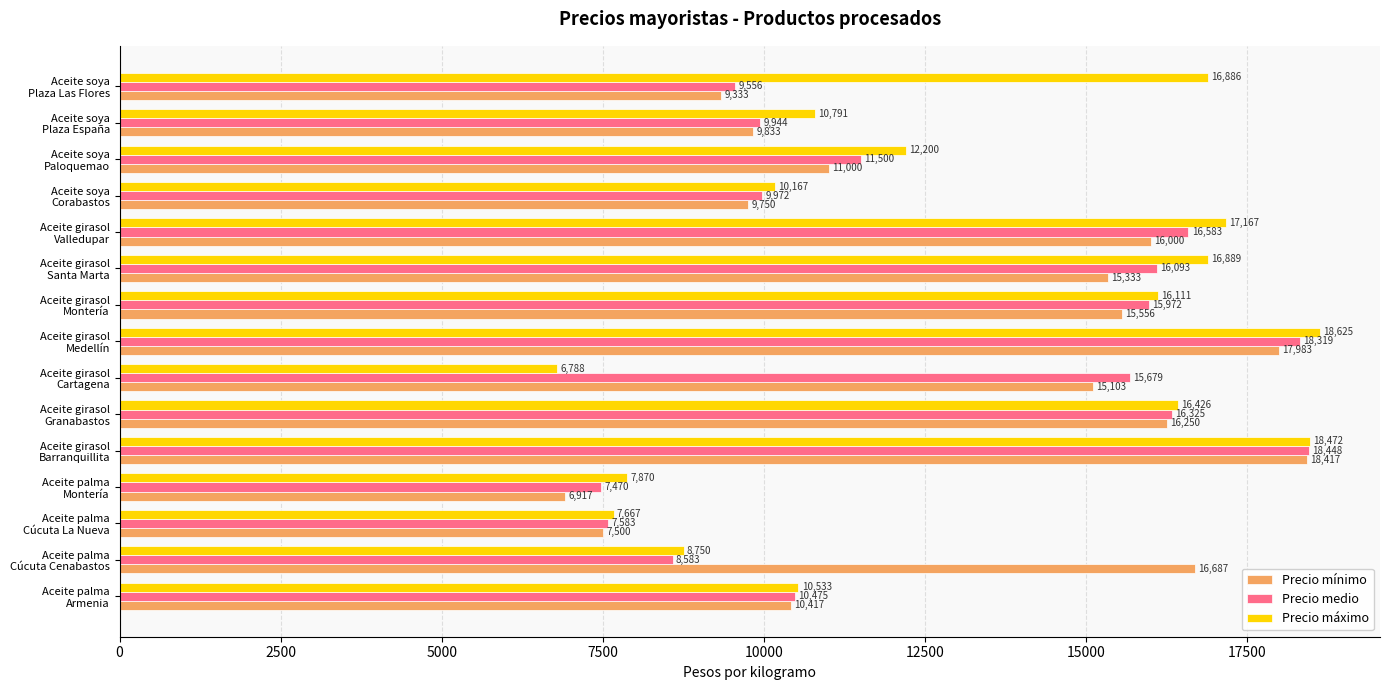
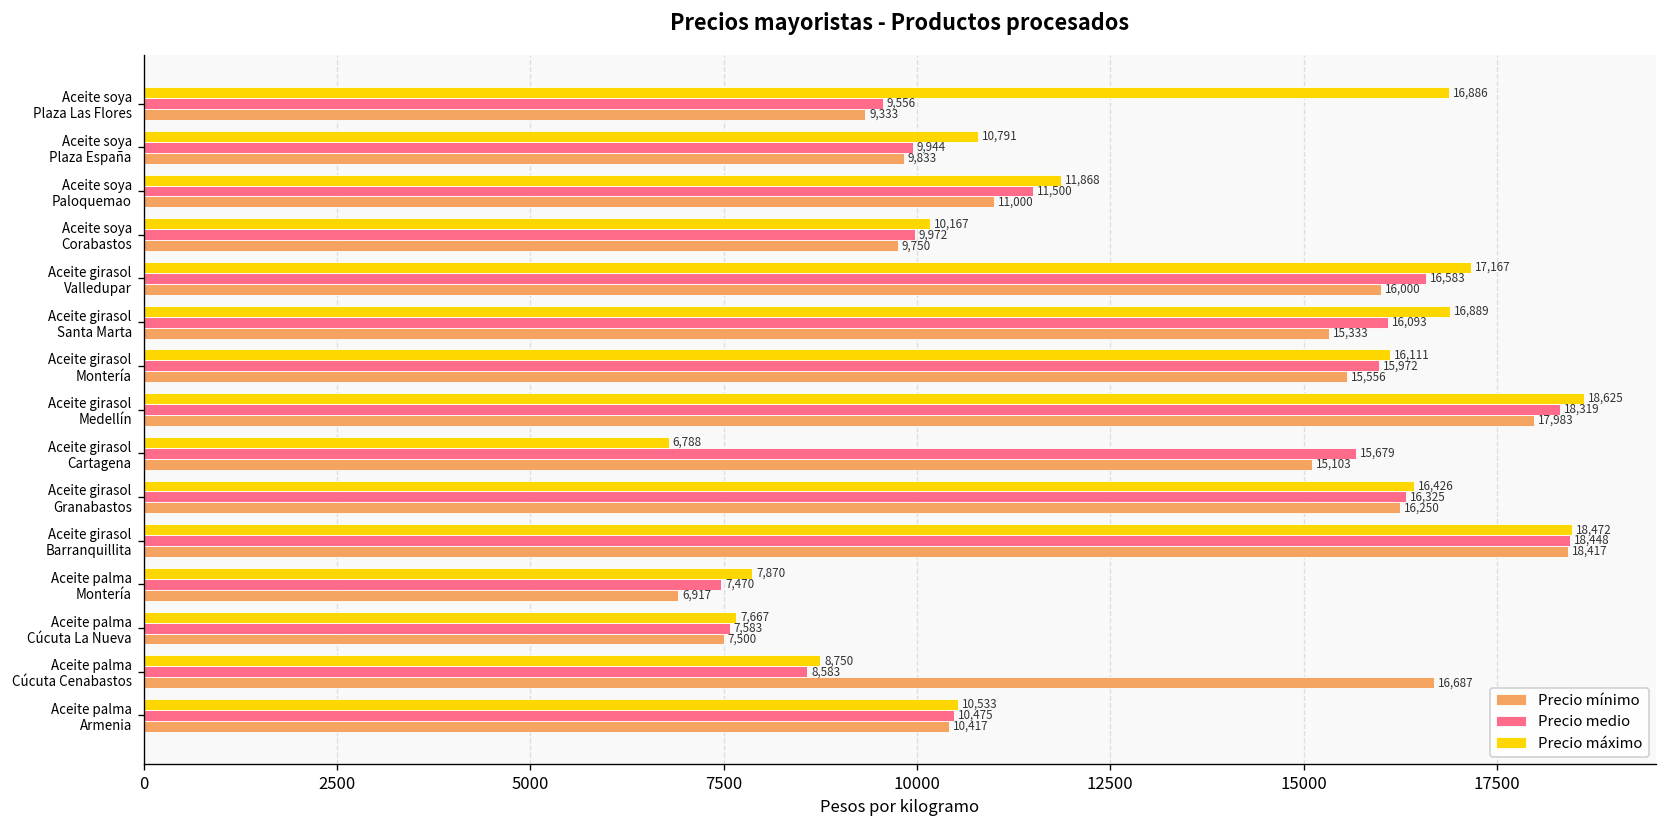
Precio máximo, Aceite soya Paloquemao: 12,200 -> 11,868
